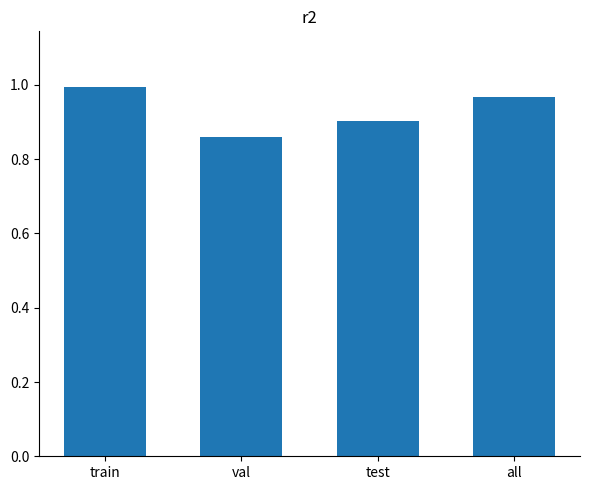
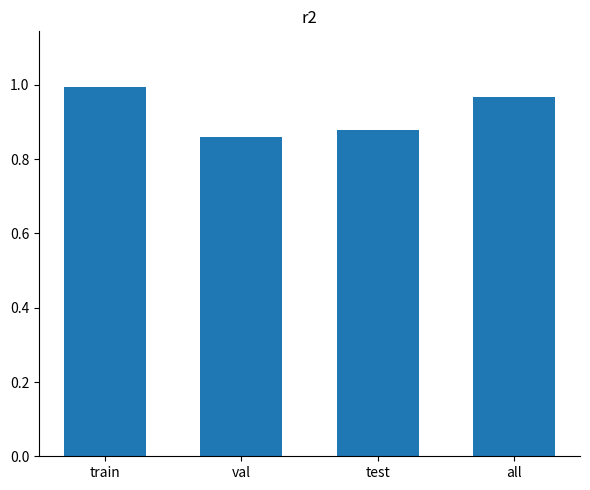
test: 0.90 -> 0.88
